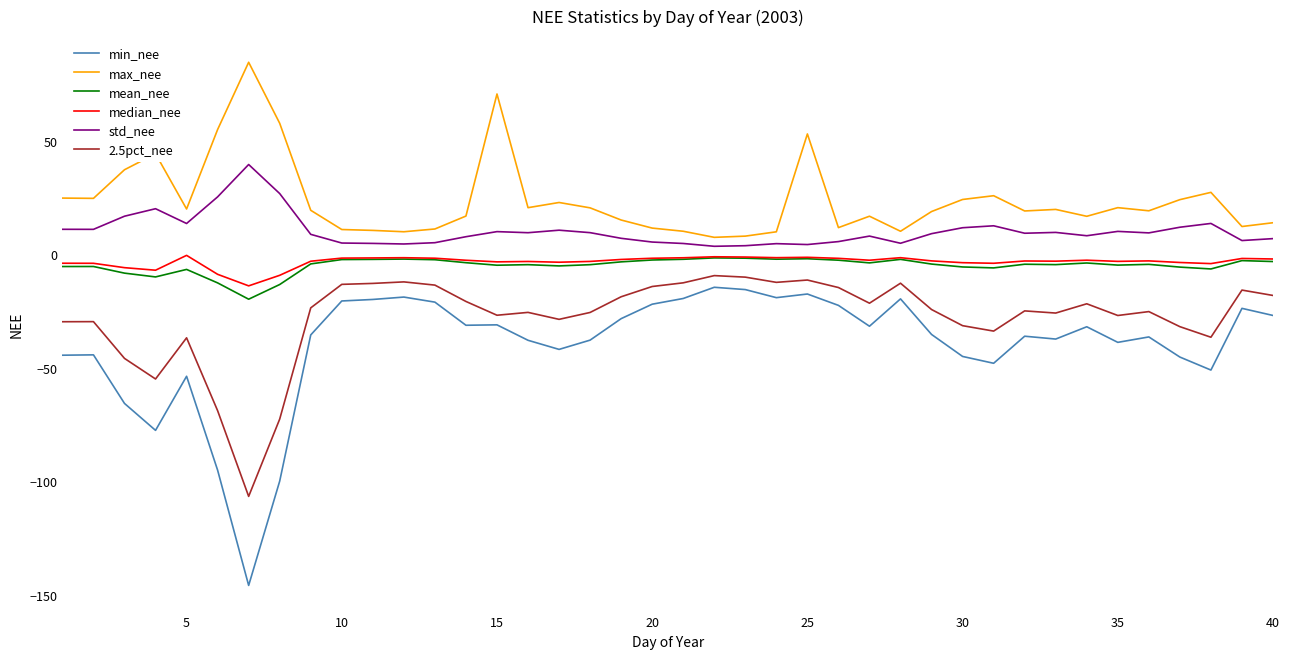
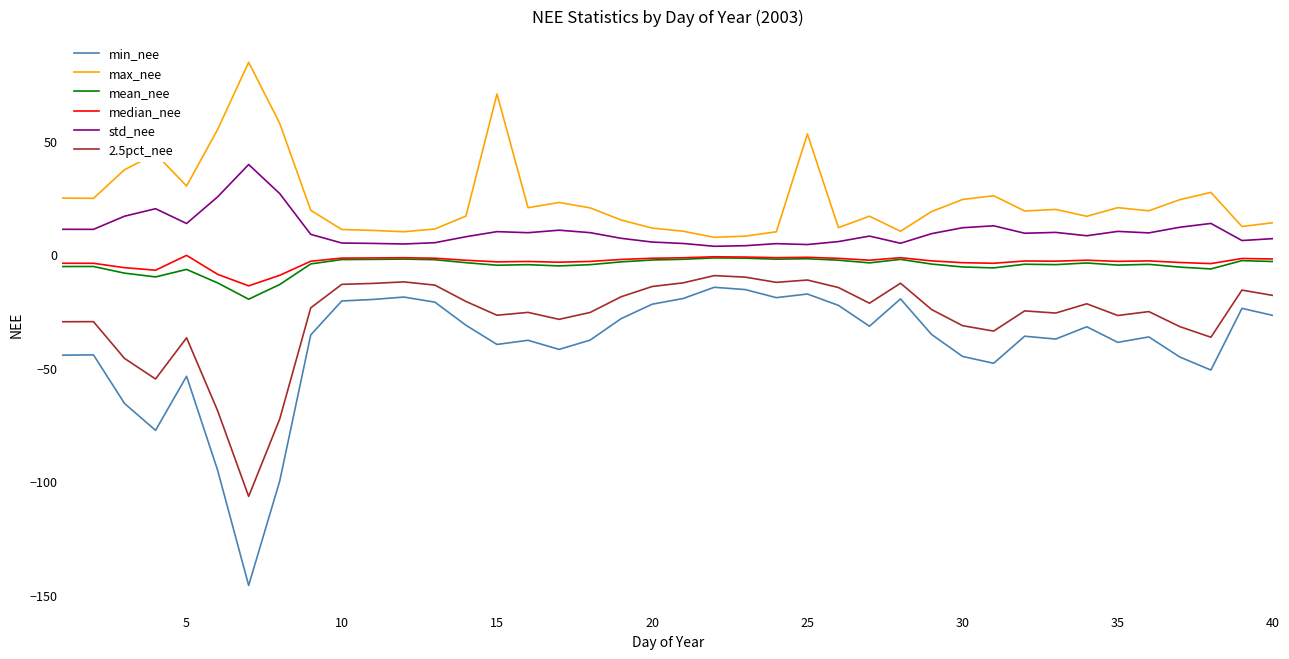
max_nee, 5: 20 -> 30
min_nee, 15: -31 -> -40
